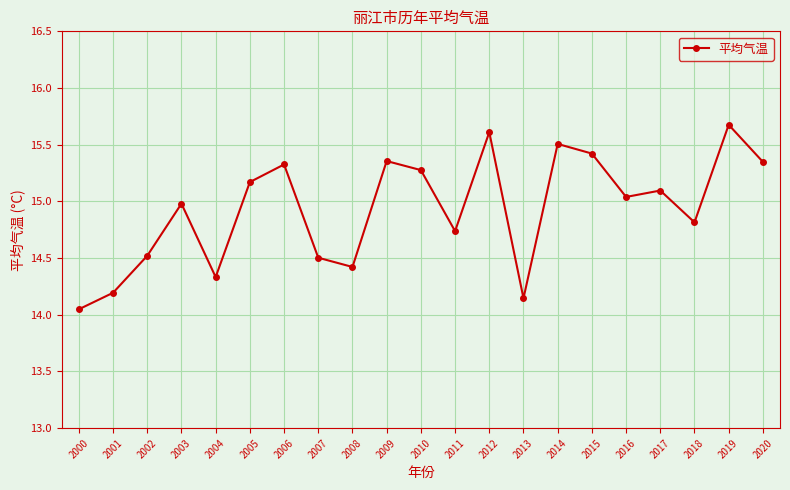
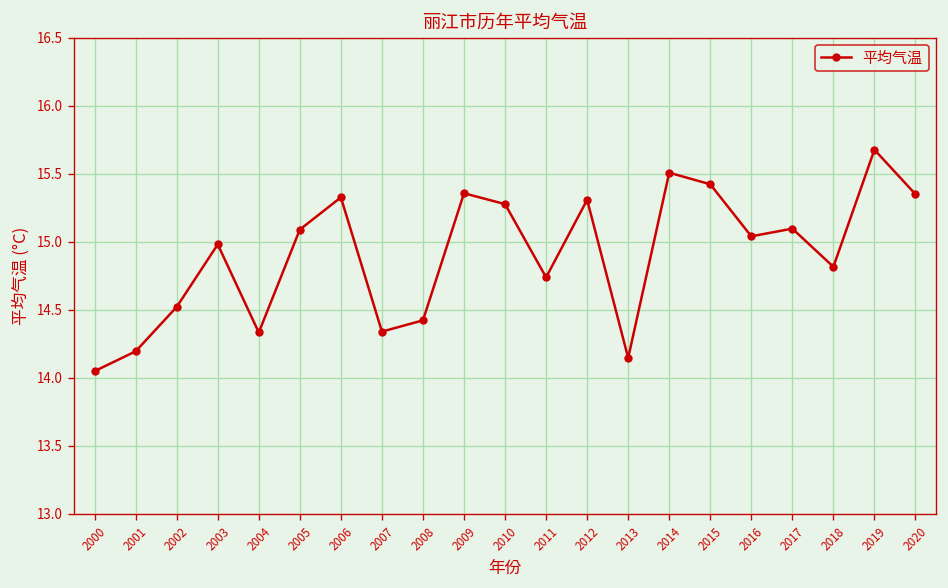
2005: 15.17 -> 15.09
2007: 14.50 -> 14.34
2012: 15.61 -> 15.31
